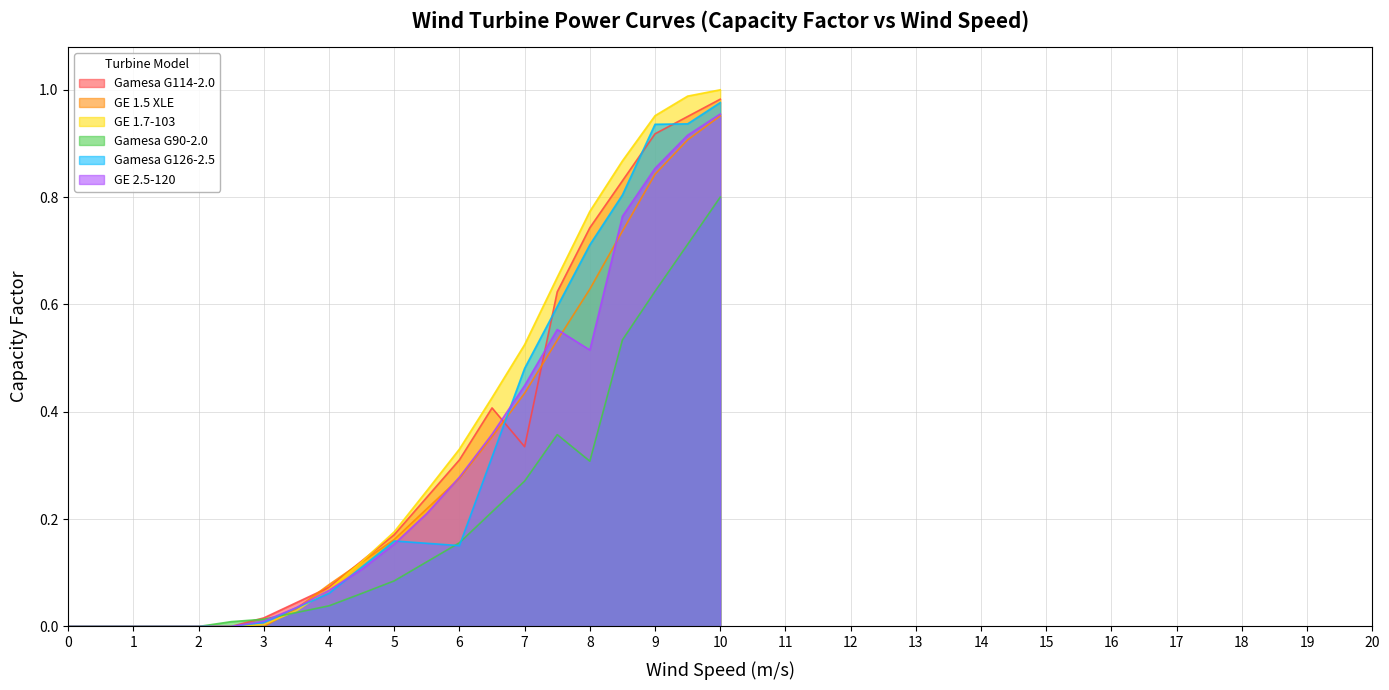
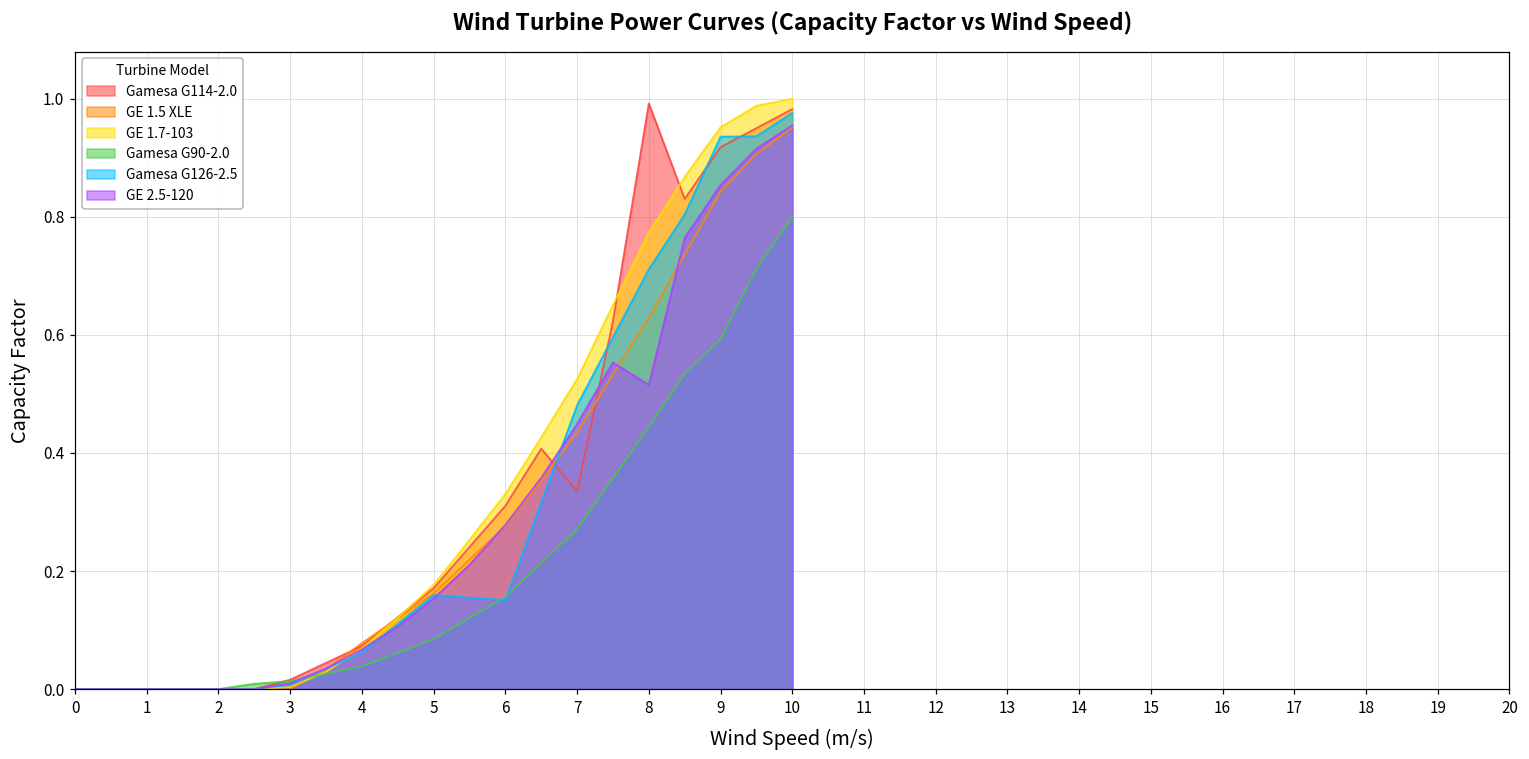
Gamesa G114-2.0, 8: 0.74 -> 0.99
Gamesa G90-2.0, 8: 0.31 -> 0.44
Gamesa G90-2.0, 9: 0.62 -> 0.59
